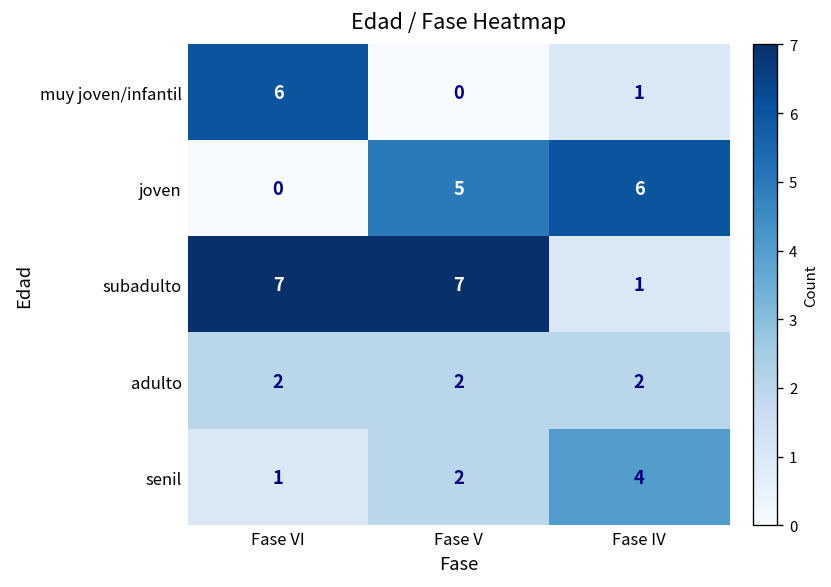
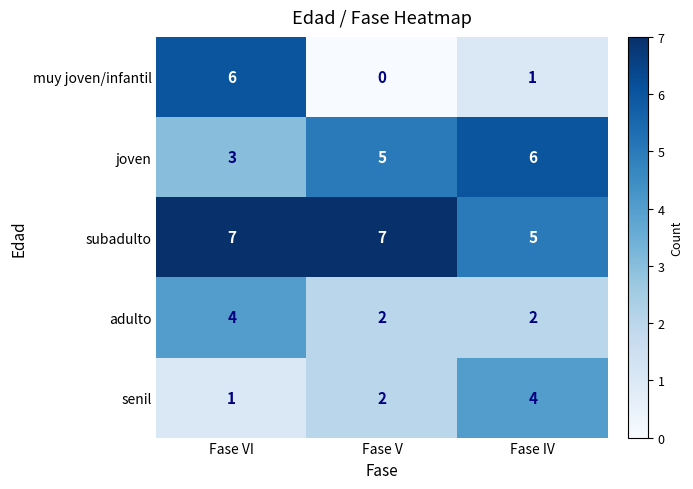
joven, Fase VI: 0 -> 3
subadulto, Fase IV: 1 -> 5
adulto, Fase VI: 2 -> 4
